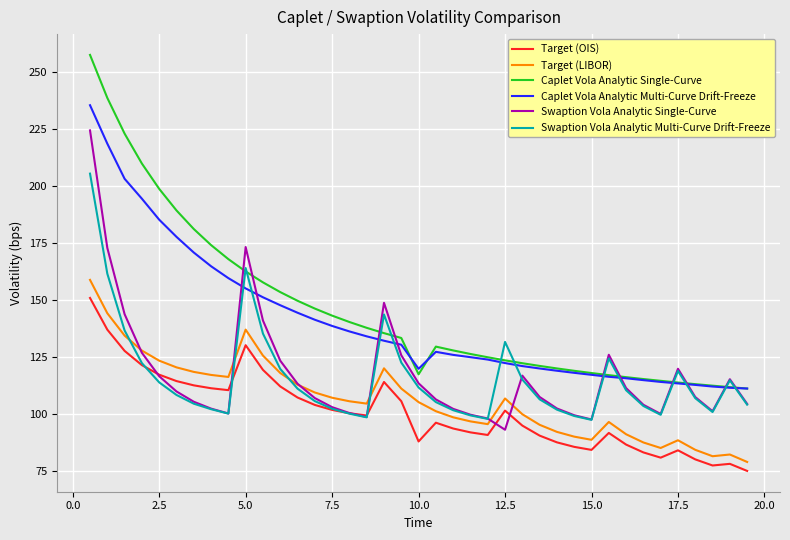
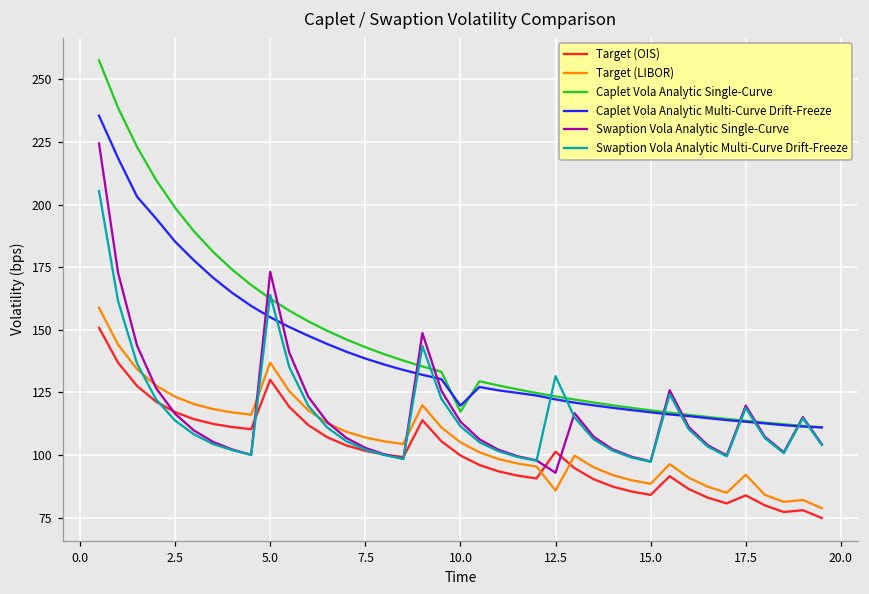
Target (OIS), 10.0: 88 -> 100
Target (LIBOR), 12.5: 107 -> 86
Target (LIBOR), 17.5: 88 -> 92
